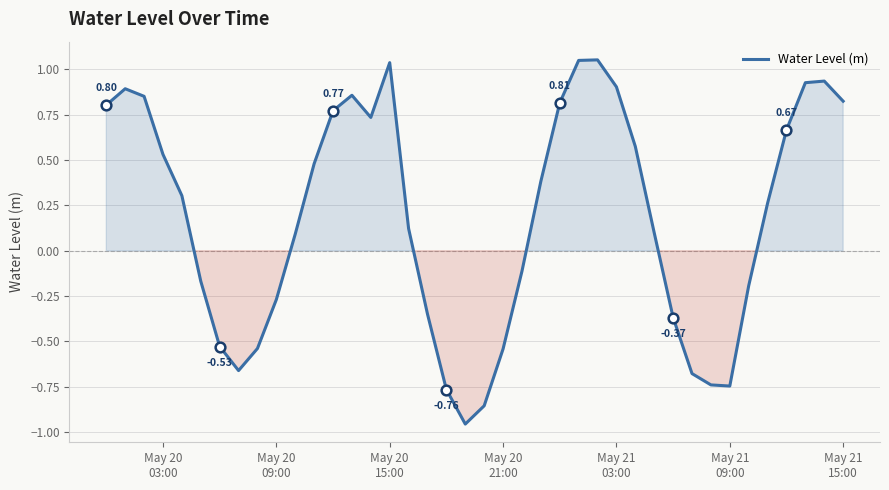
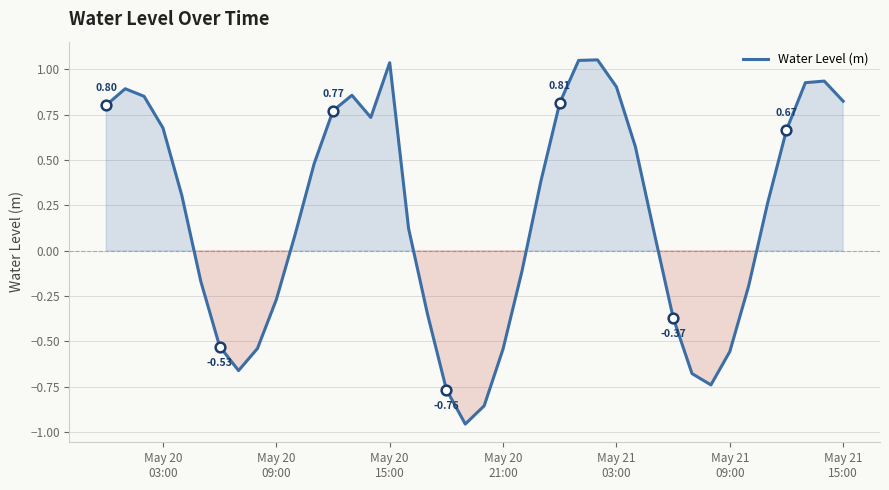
Water Level (m), May 20 03:00: 0.53 -> 0.68
Water Level (m), May 21 09:00: -0.75 -> -0.56
